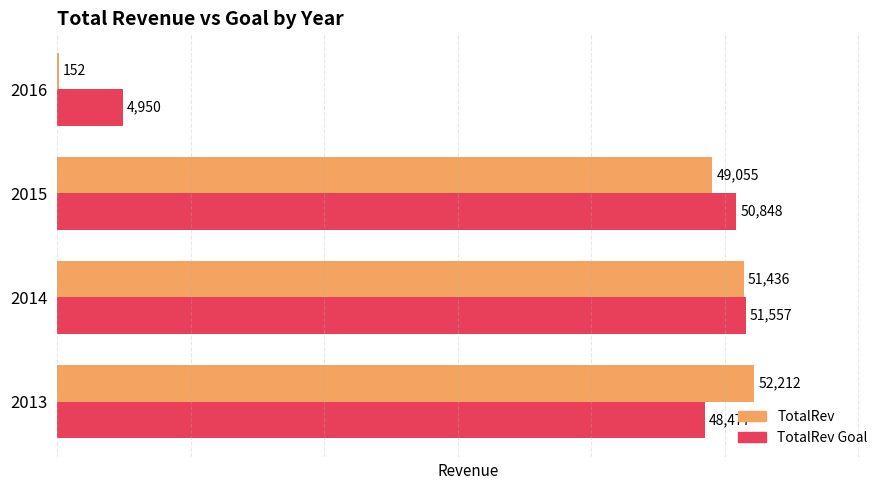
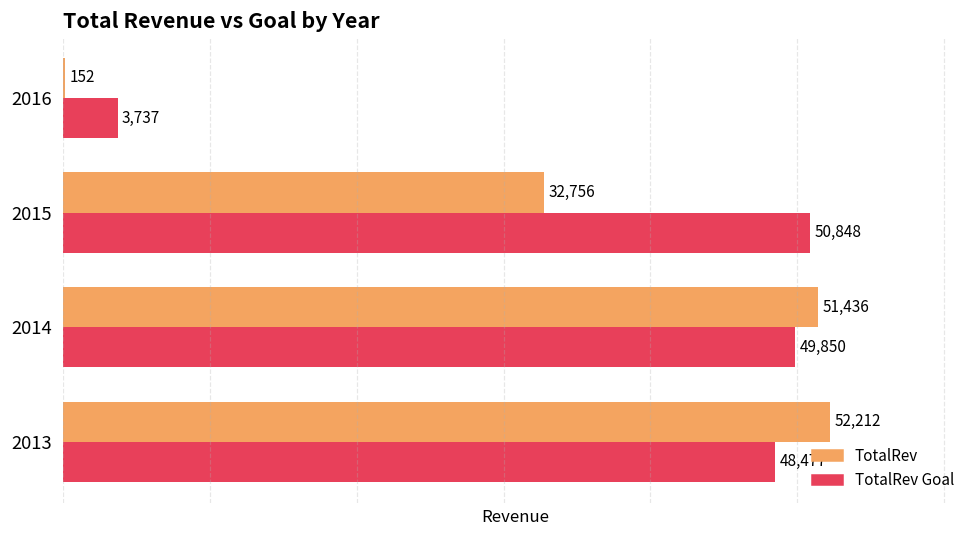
TotalRev Goal, 2016: 4,950 -> 3,737
TotalRev, 2015: 49,055 -> 32,756
TotalRev Goal, 2014: 51,557 -> 49,850
